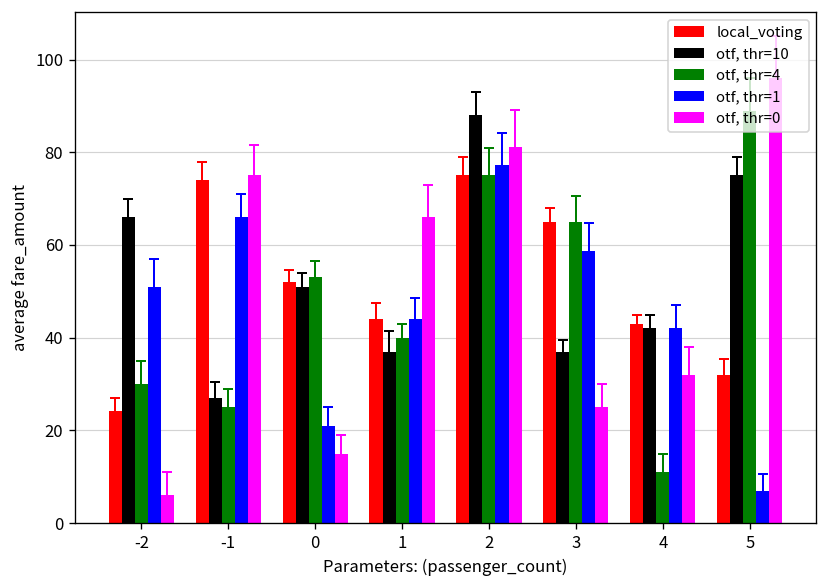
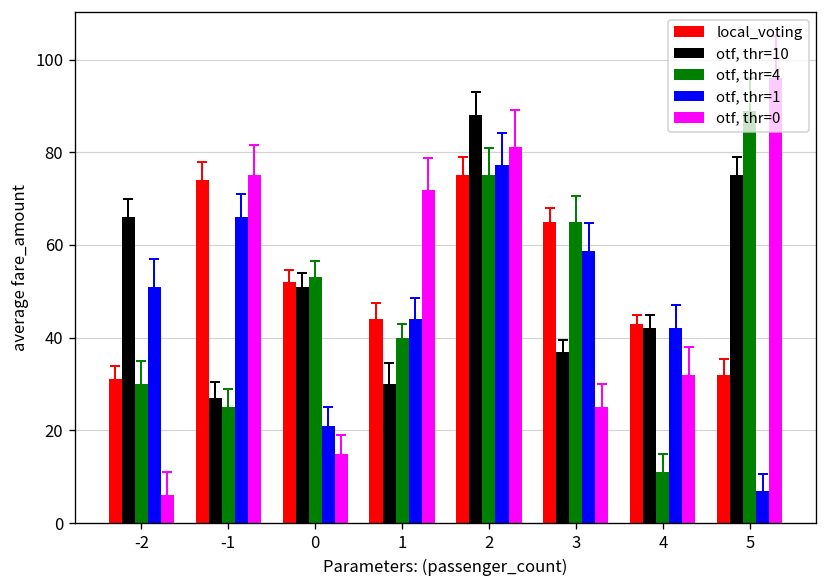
local_voting, -2: 24 -> 31
otf, thr=10, 1: 37 -> 30
otf, thr=0, 1: 66 -> 72
